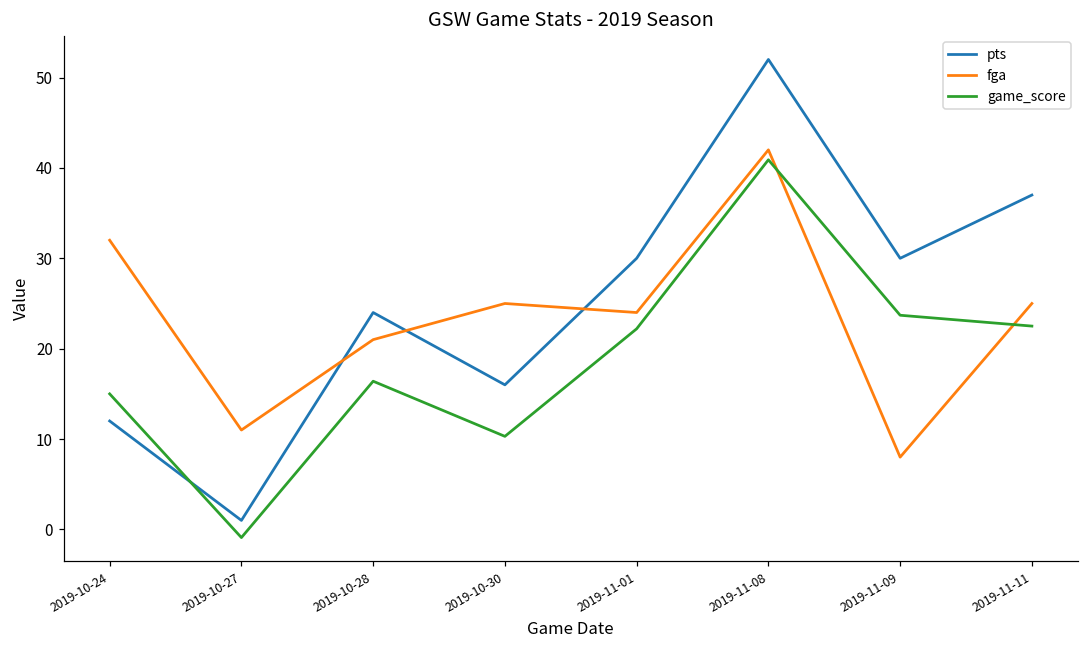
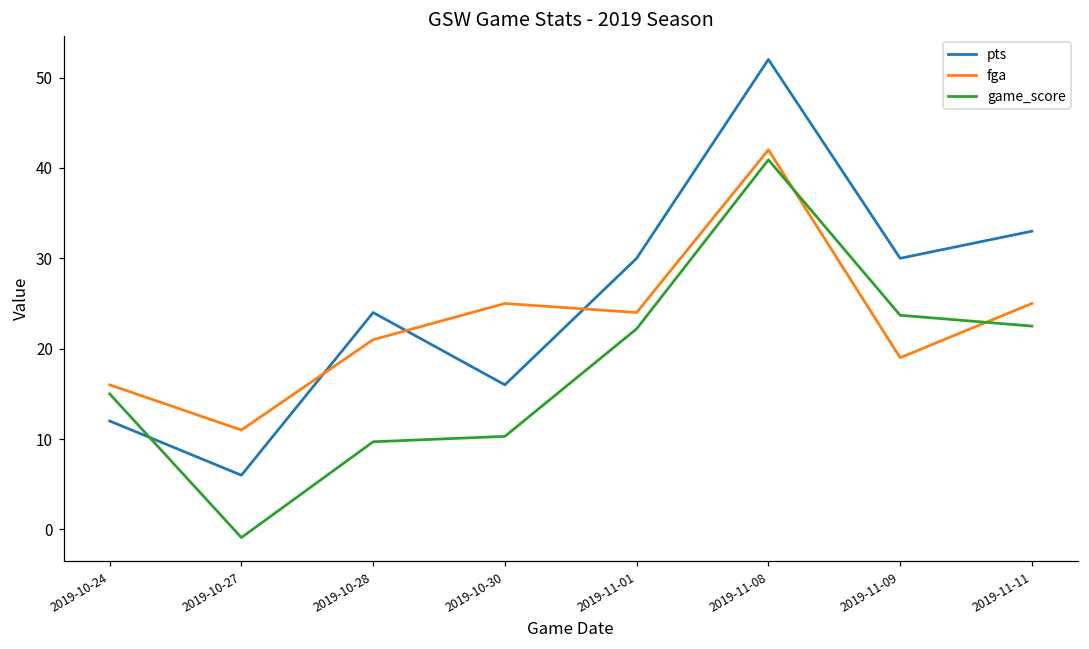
fga, 2019-10-24: 32 -> 16
pts, 2019-10-27: 1 -> 6
game_score, 2019-10-28: 16 -> 10
fga, 2019-11-09: 8 -> 19
pts, 2019-11-11: 37 -> 33
